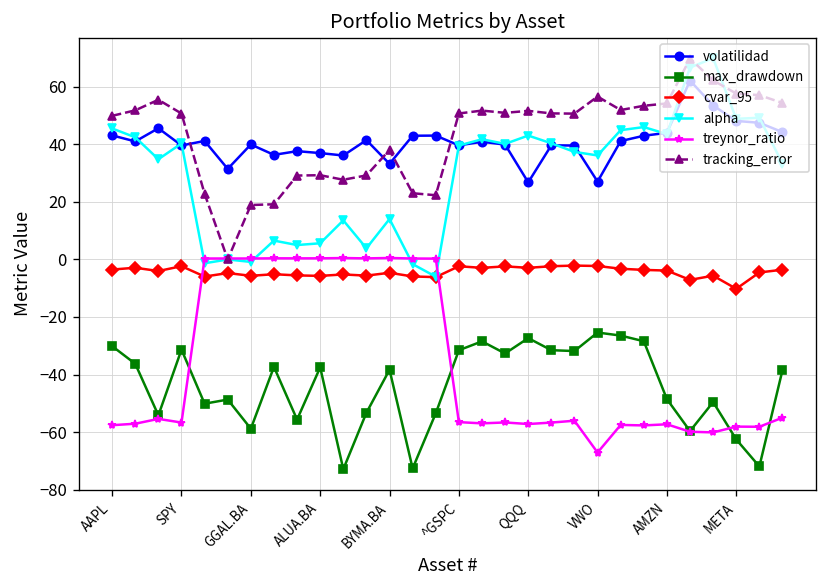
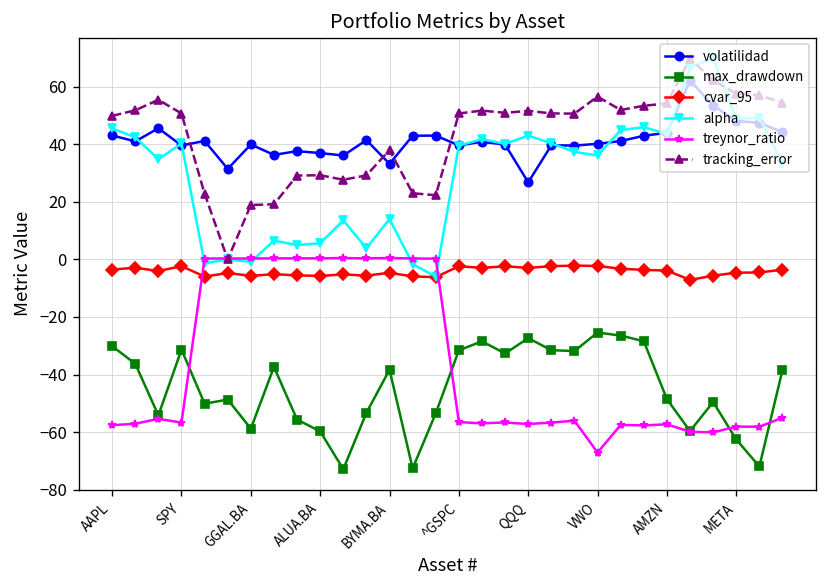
max_drawdown, ALUA.BA: -38 -> -60
volatilidad, VWO: 27 -> 40
cvar_95, META: -10 -> -5
